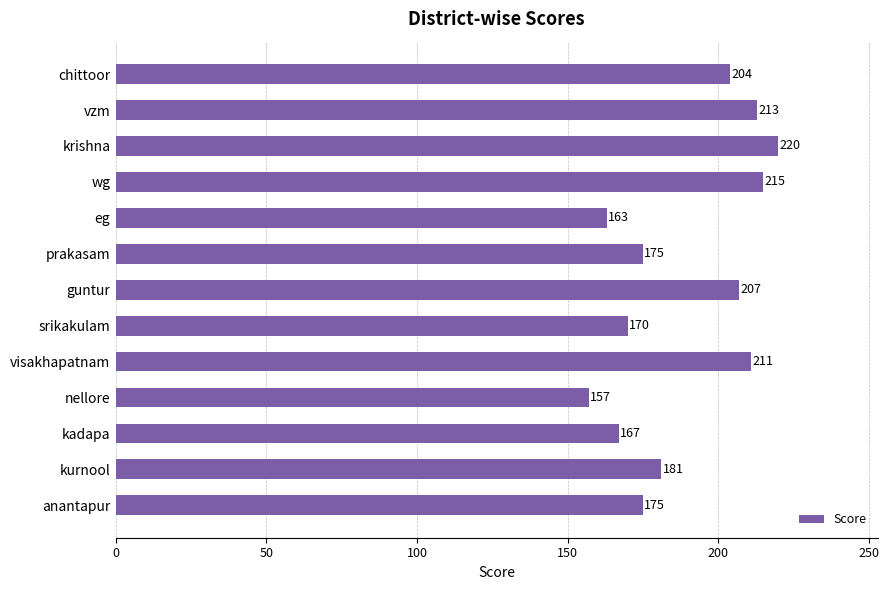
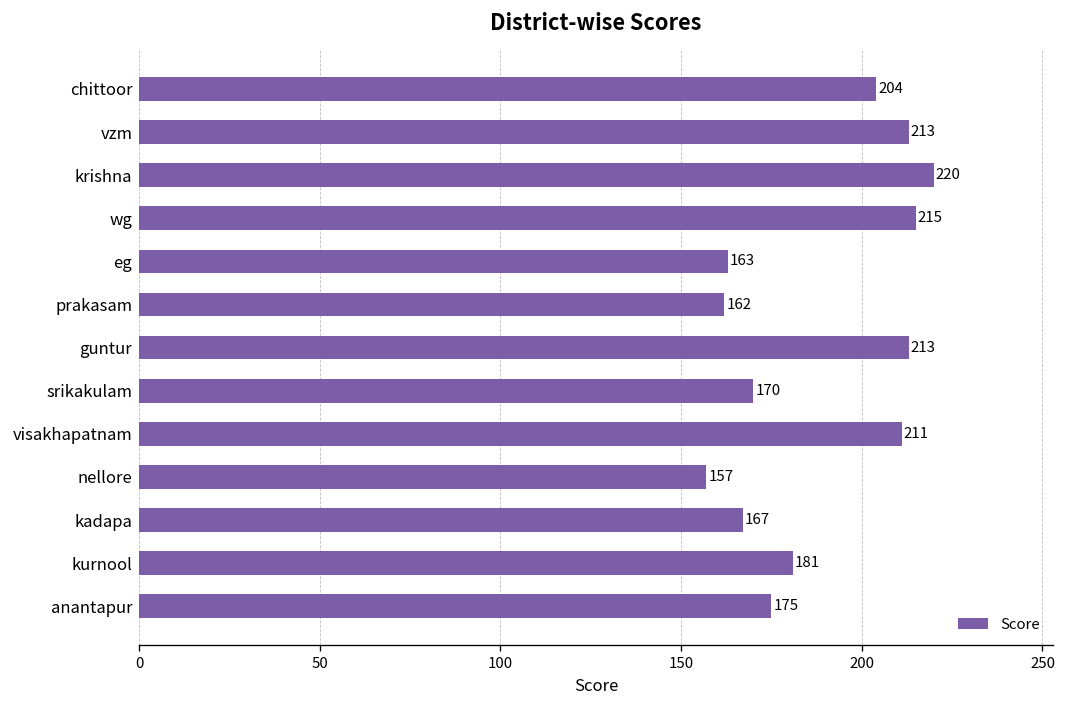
prakasam: 175 -> 162
guntur: 207 -> 213
